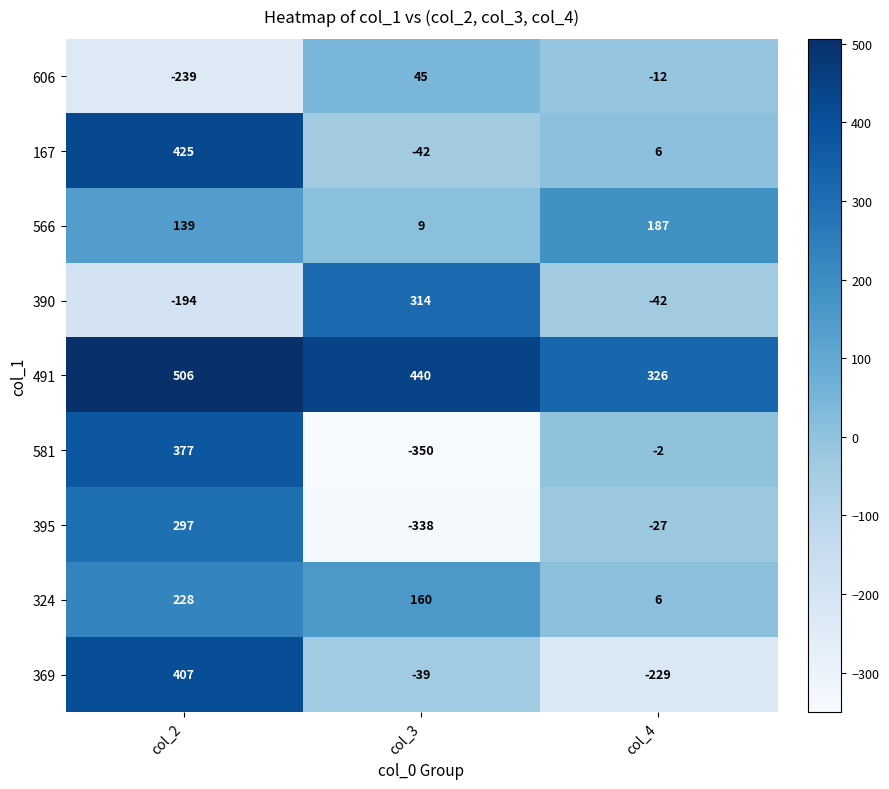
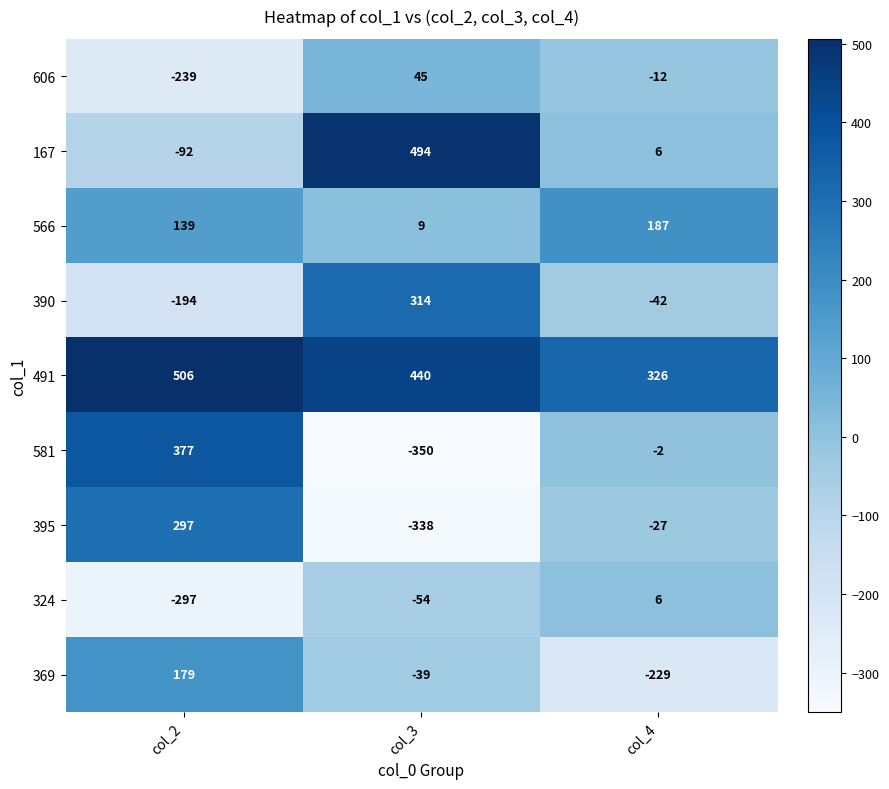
167, col_2: 425 -> -92
167, col_3: -42 -> 494
324, col_2: 228 -> -297
324, col_3: 160 -> -54
369, col_2: 407 -> 179
